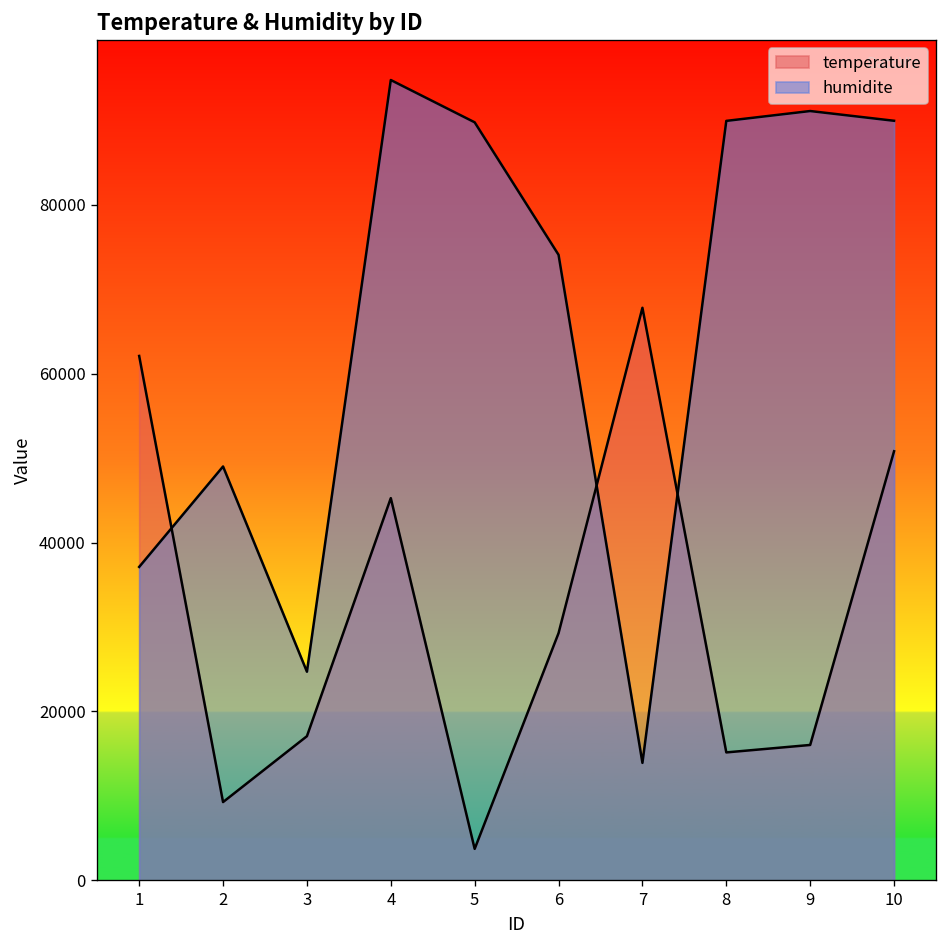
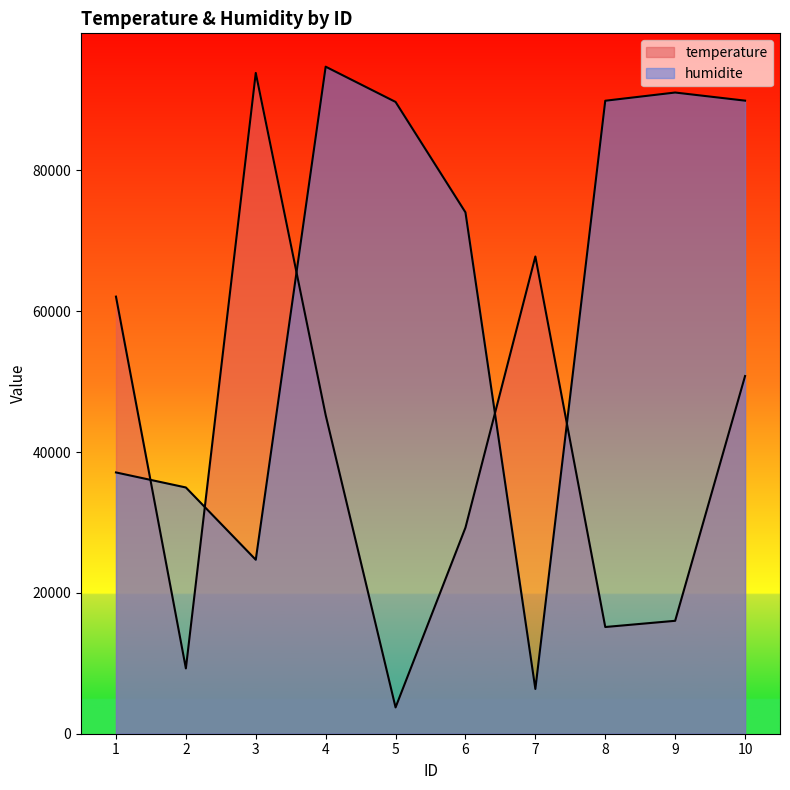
humidite, 2: 49000 -> 35000
temperature, 3: 17000 -> 94000
humidite, 7: 14000 -> 6000
